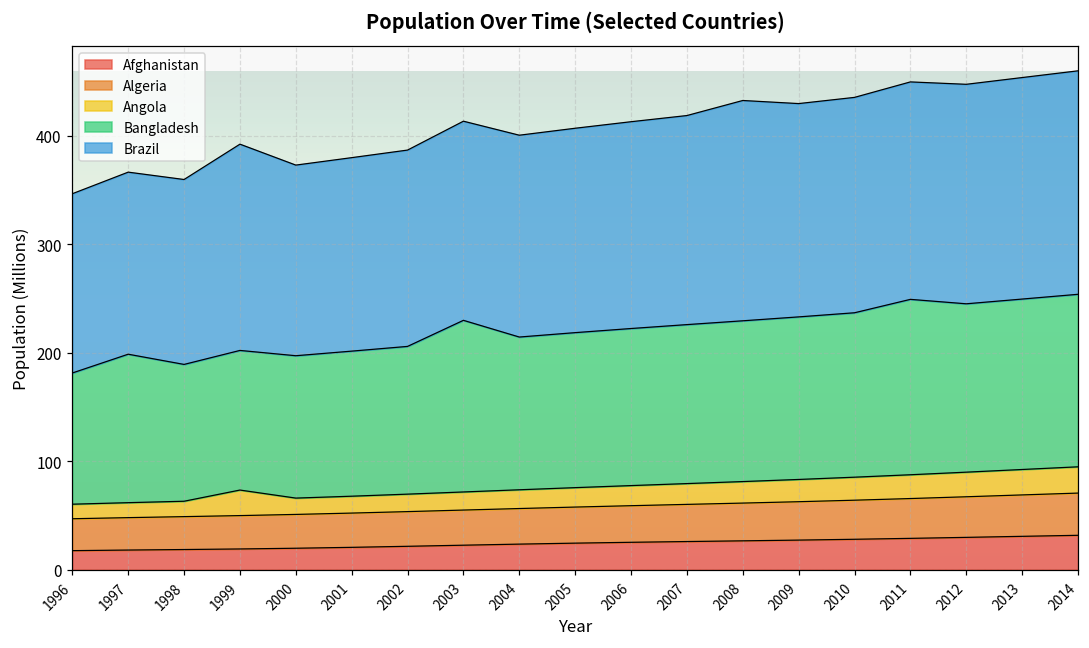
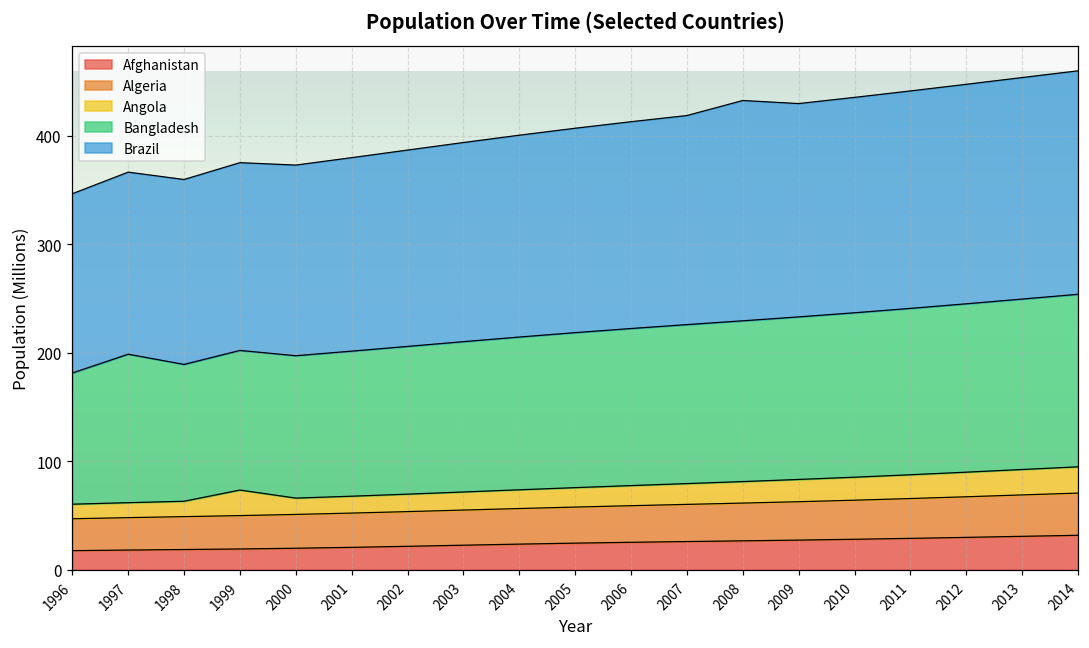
Brazil, 1999: 190 -> 170
Bangladesh, 2003: 160 -> 140
Bangladesh, 2011: 160 -> 150
